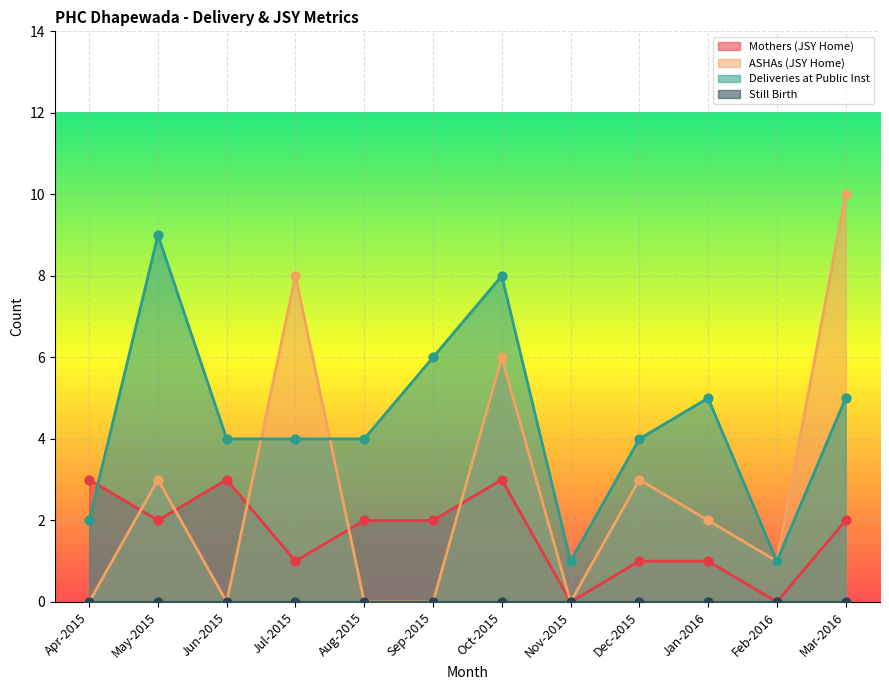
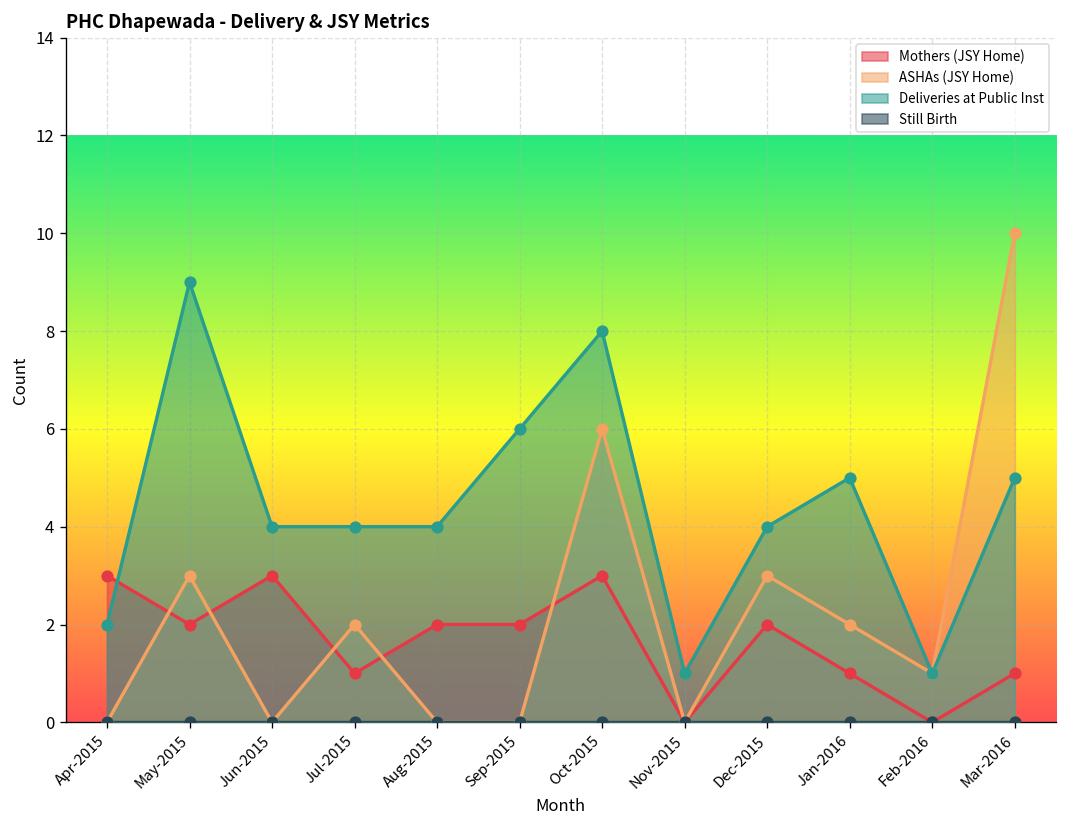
ASHAs (JSY Home), Jul-2015: 8 -> 2
Mothers (JSY Home), Dec-2015: 1 -> 2
Mothers (JSY Home), Mar-2016: 2 -> 1
